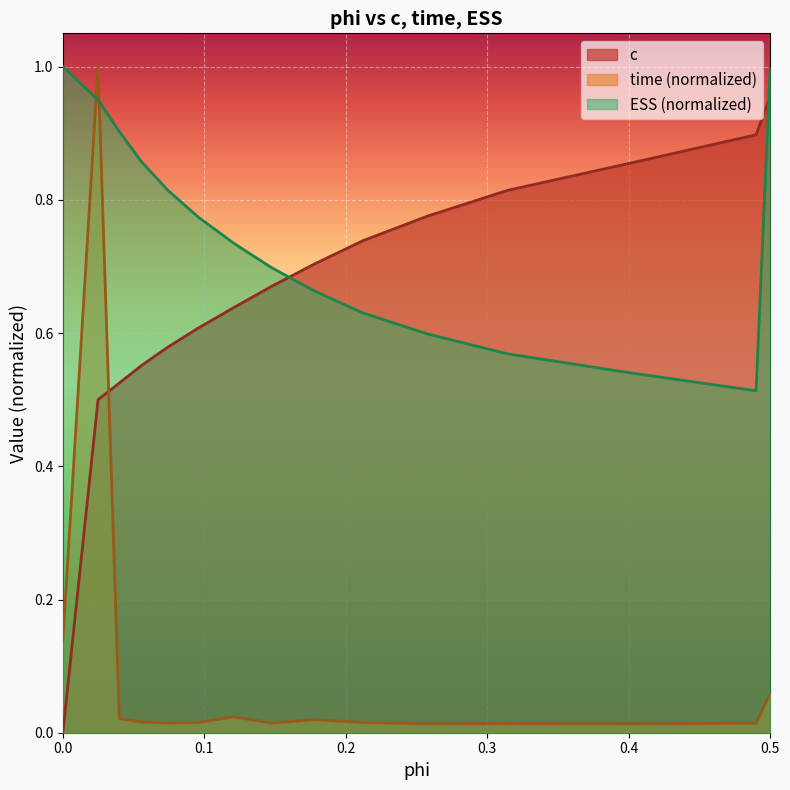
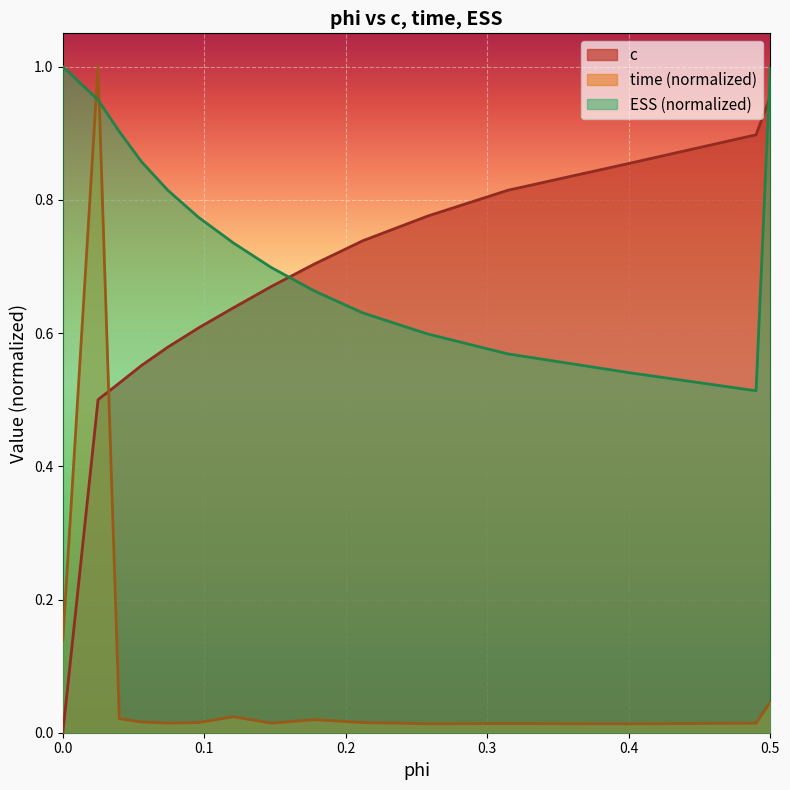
time (normalized), 0.5: 0.06 -> 0.05
